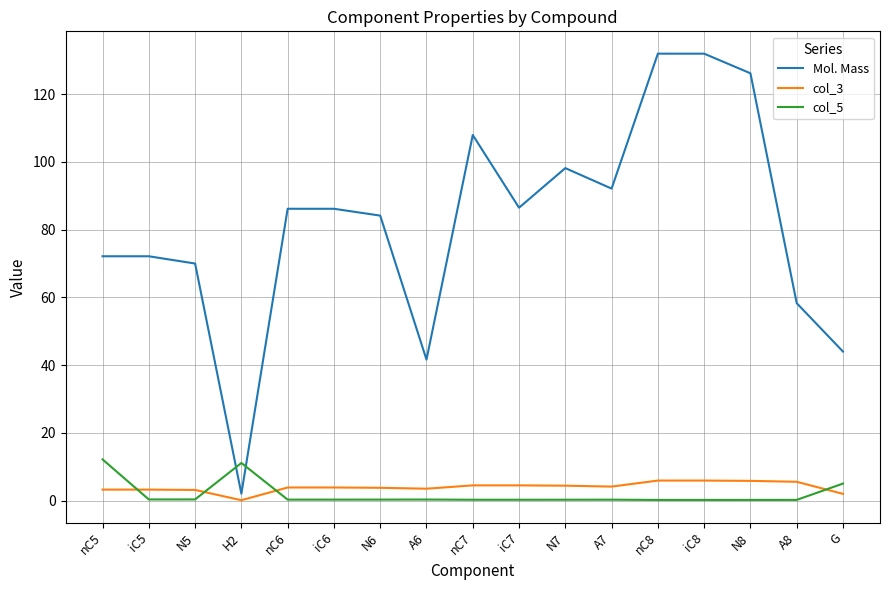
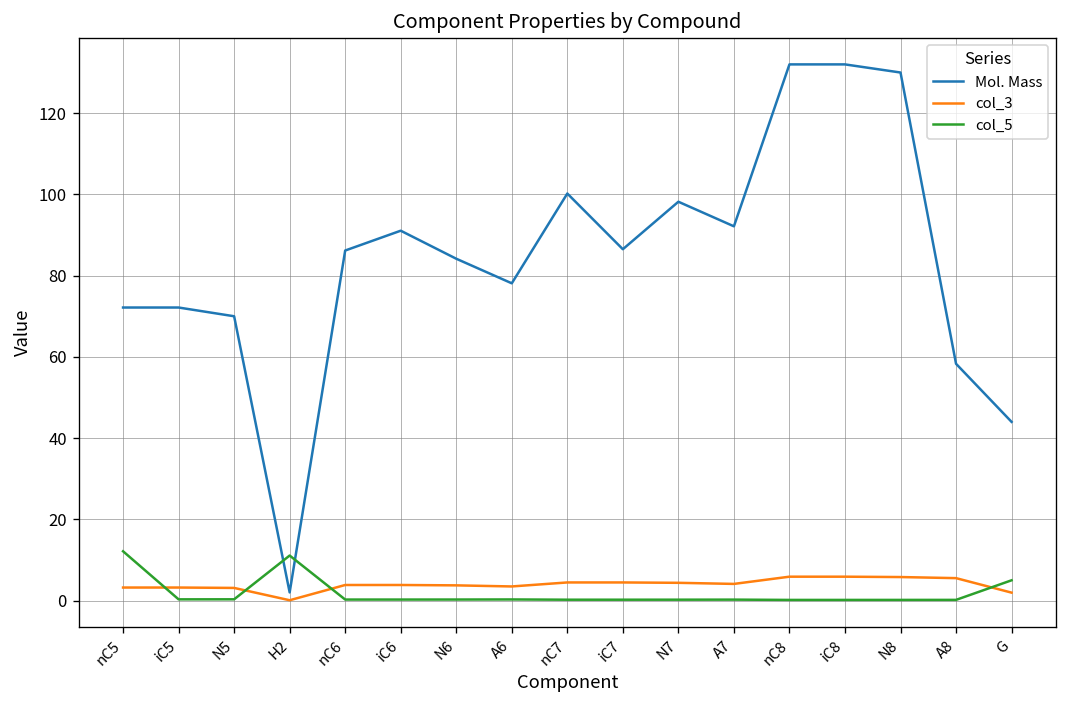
Mol. Mass, iC6: 86 -> 91
Mol. Mass, A6: 42 -> 78
Mol. Mass, nC7: 108 -> 100
Mol. Mass, N8: 126 -> 130
